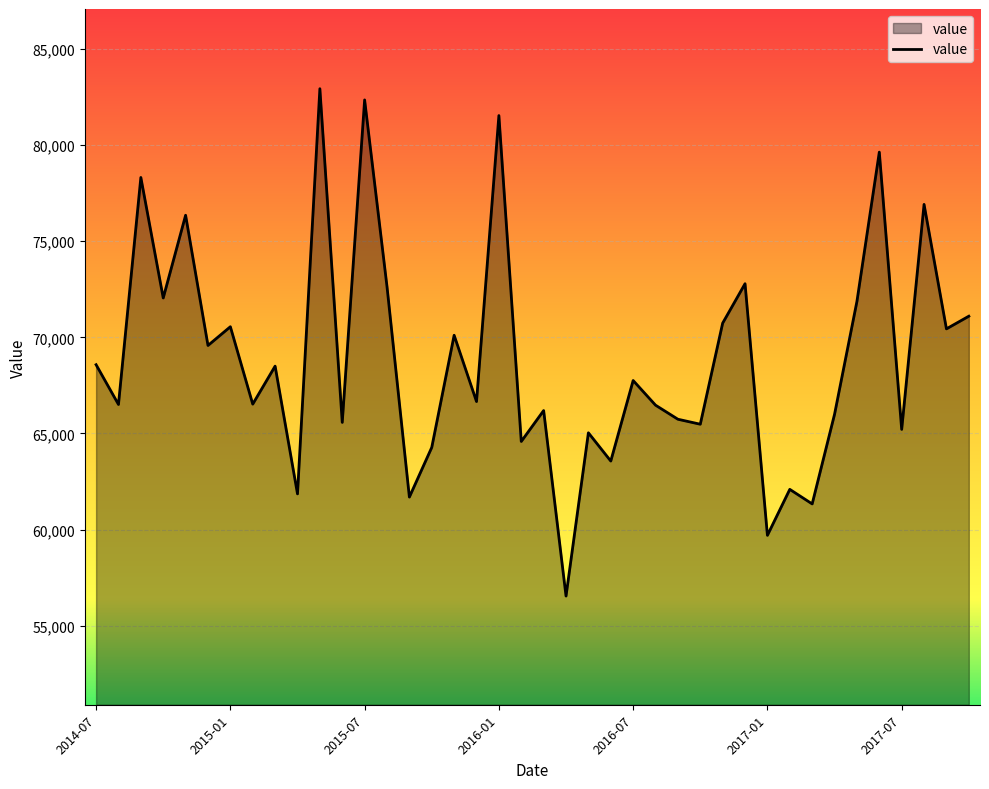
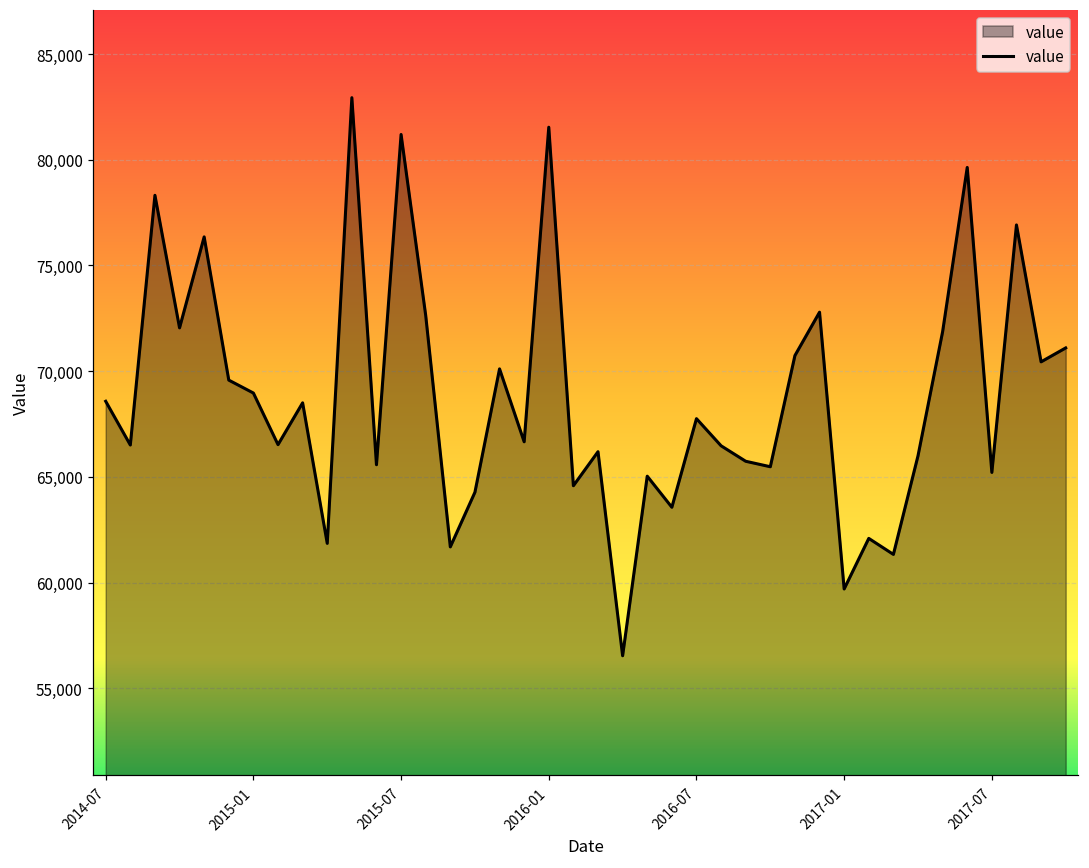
2015-01: 70,600 -> 69,000
2015-07: 82,400 -> 81,200
